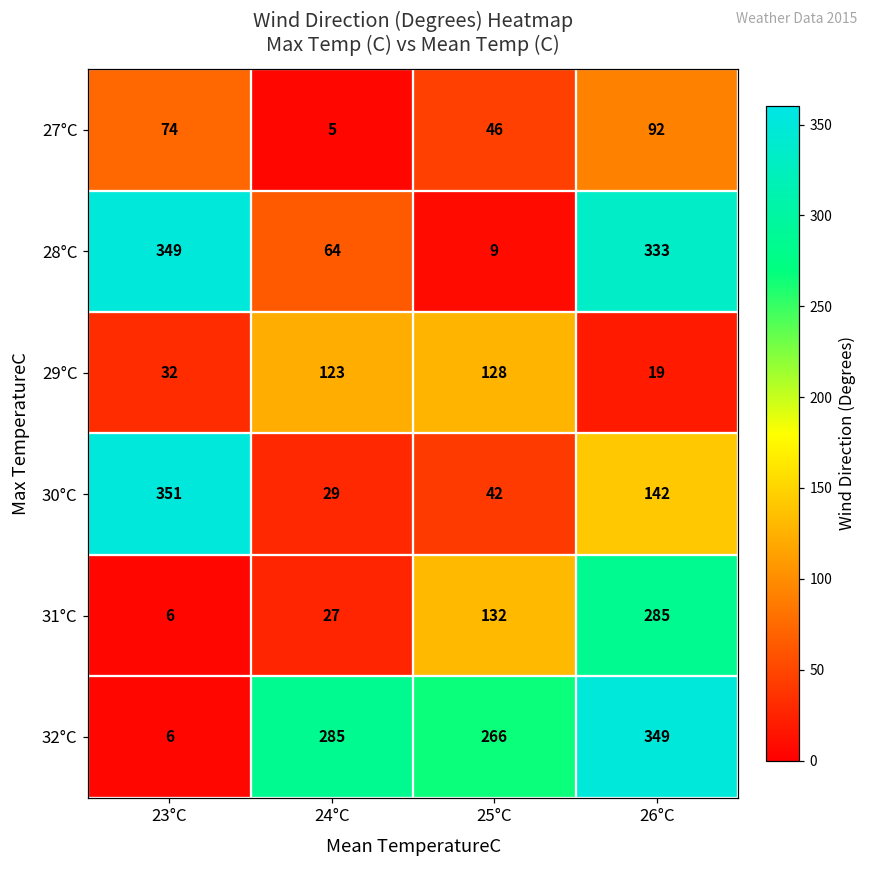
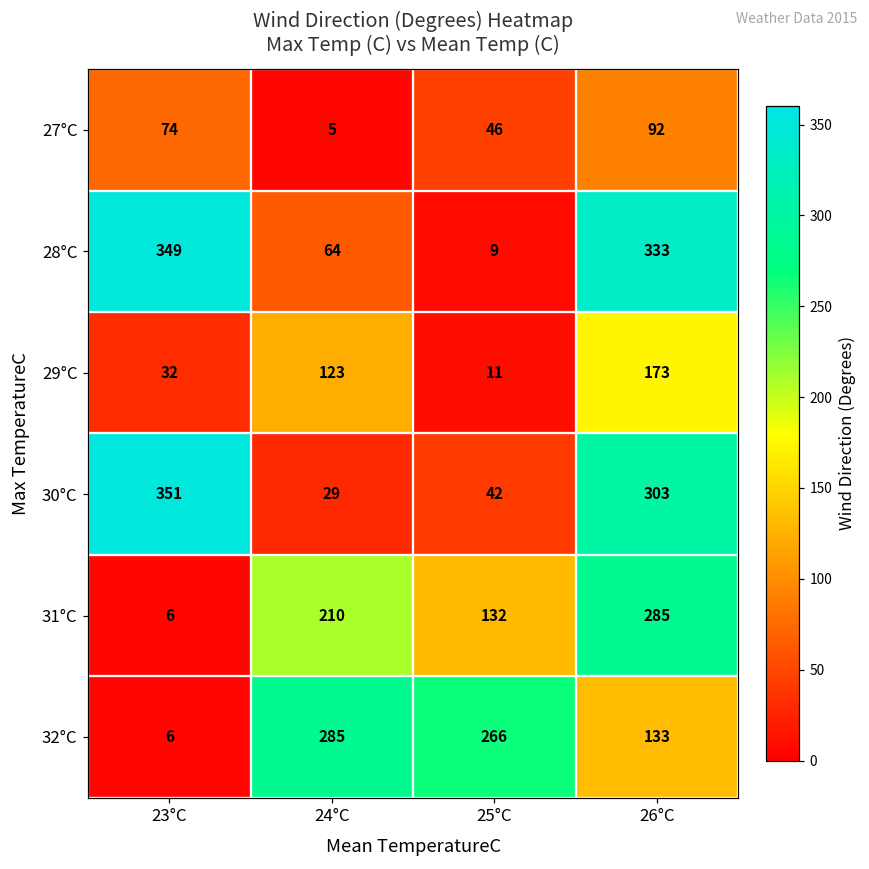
29°C, 25°C: 128 -> 11
29°C, 26°C: 19 -> 173
30°C, 26°C: 142 -> 303
31°C, 24°C: 27 -> 210
32°C, 26°C: 349 -> 133
